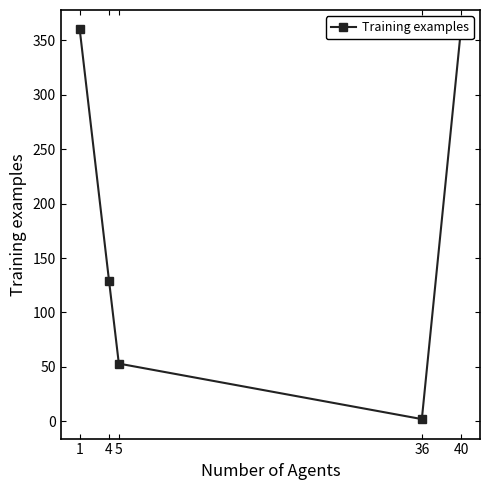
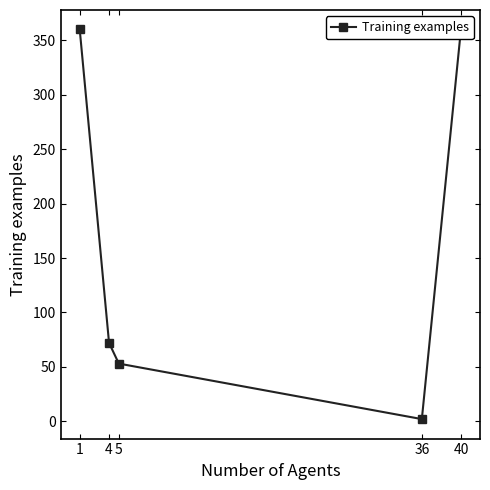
4: 129 -> 72
